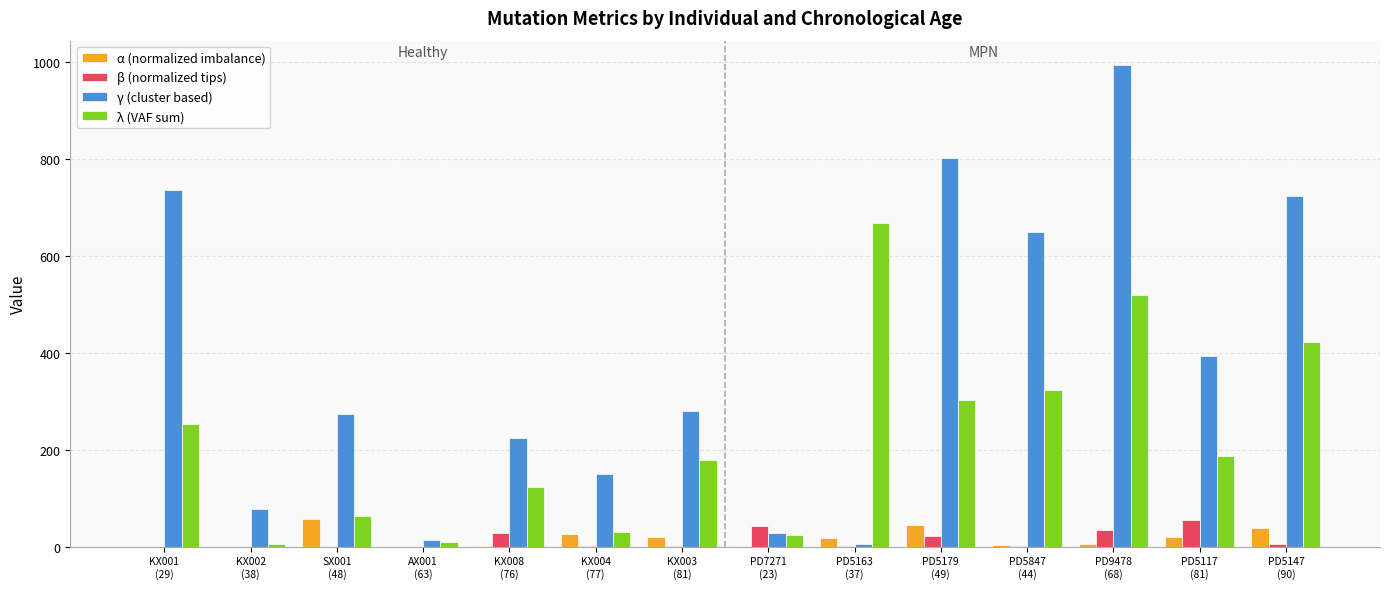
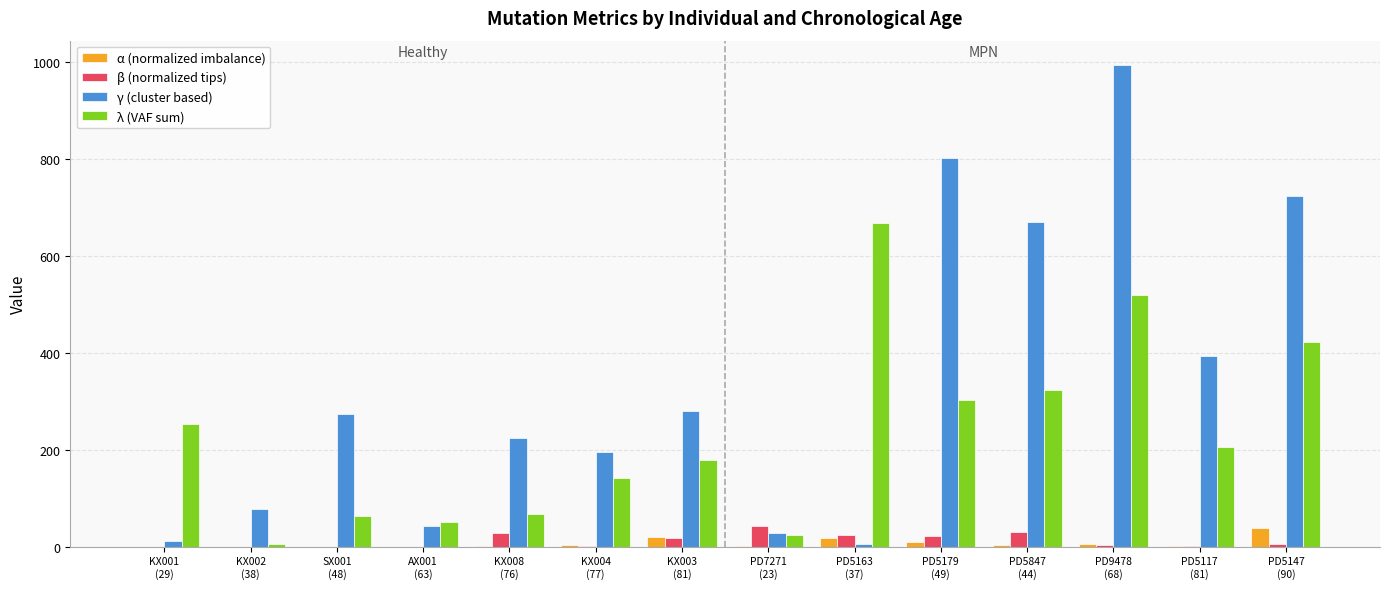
γ (cluster based), KX001 (29): 740 -> 10
α (normalized imbalance), SX001 (48): 60 -> 0
γ (cluster based), AX001 (63): 10 -> 40
λ (VAF sum), AX001 (63): 10 -> 50
λ (VAF sum), KX008 (76): 120 -> 70
α (normalized imbalance), KX004 (77): 30 -> 0
γ (cluster based), KX004 (77): 150 -> 200
λ (VAF sum), KX004 (77): 30 -> 140
β (normalized tips), KX003 (81): 0 -> 20
β (normalized tips), PD5163 (37): 0 -> 20
α (normalized imbalance), PD5179 (49): 40 -> 10
β (normalized tips), PD5847 (44): 0 -> 30
γ (cluster based), PD5847 (44): 650 -> 670
β (normalized tips), PD9478 (68): 30 -> 0
α (normalized imbalance), PD5117 (81): 20 -> 0
β (normalized tips), PD5117 (81): 60 -> 0
λ (VAF sum), PD5117 (81): 190 -> 210
